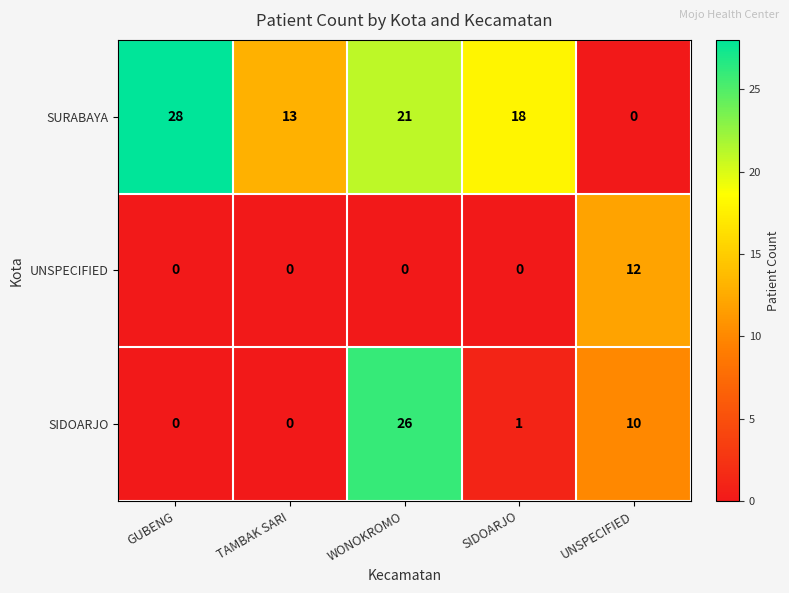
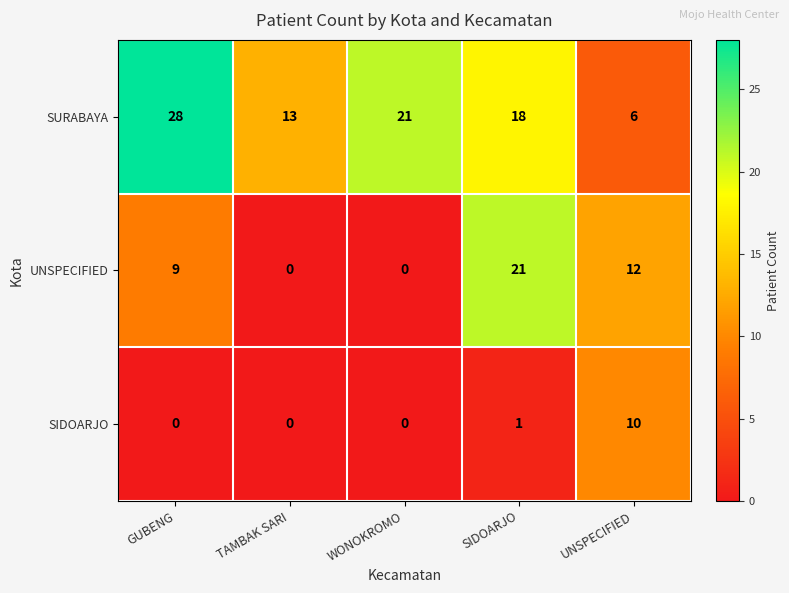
SURABAYA, UNSPECIFIED: 0 -> 6
UNSPECIFIED, GUBENG: 0 -> 9
UNSPECIFIED, SIDOARJO: 0 -> 21
SIDOARJO, WONOKROMO: 26 -> 0
